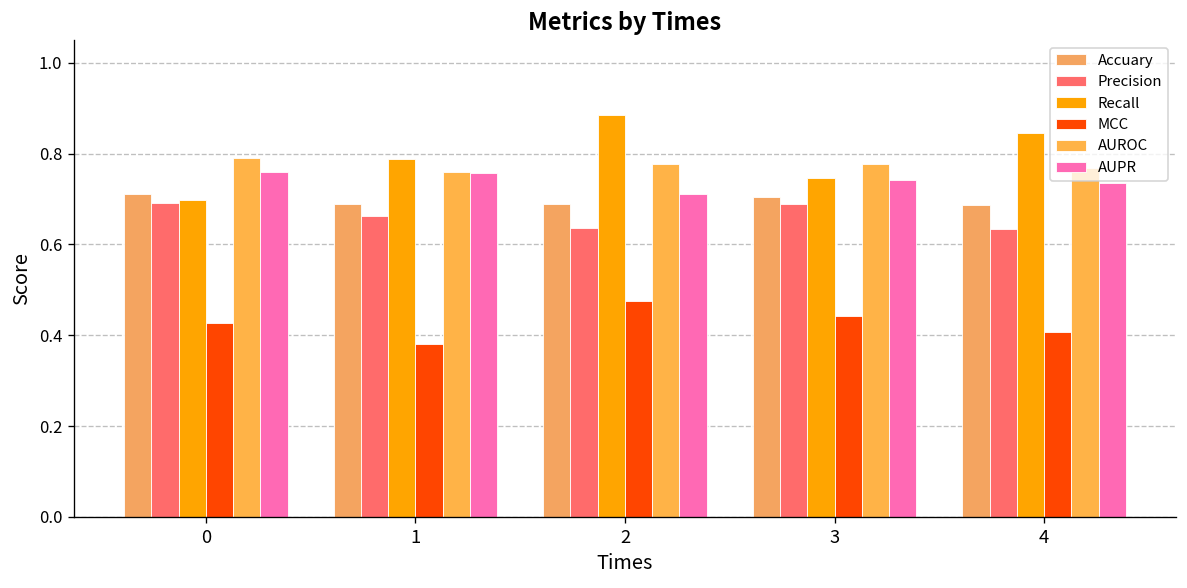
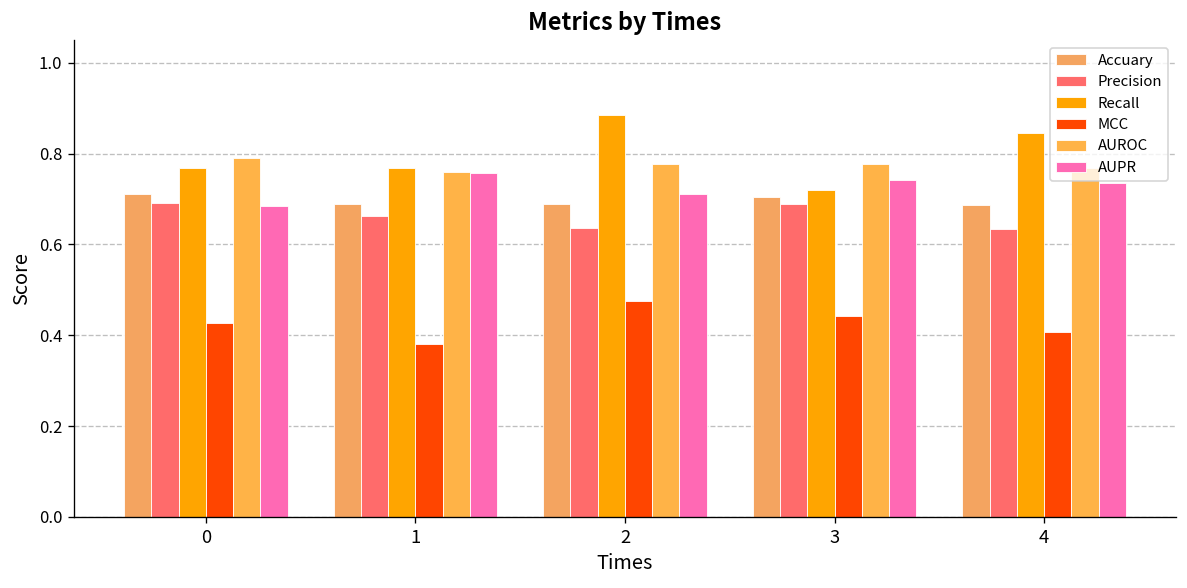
Recall, 0: 0.70 -> 0.77
AUPR, 0: 0.76 -> 0.69
Recall, 1: 0.79 -> 0.77
Recall, 3: 0.75 -> 0.72
